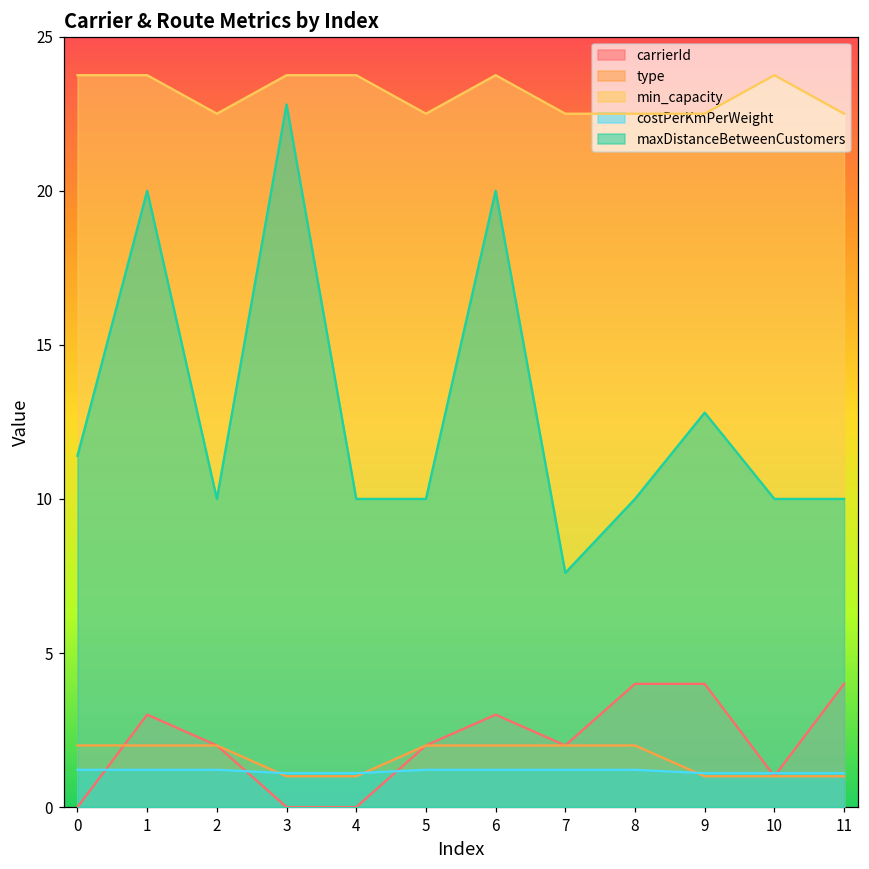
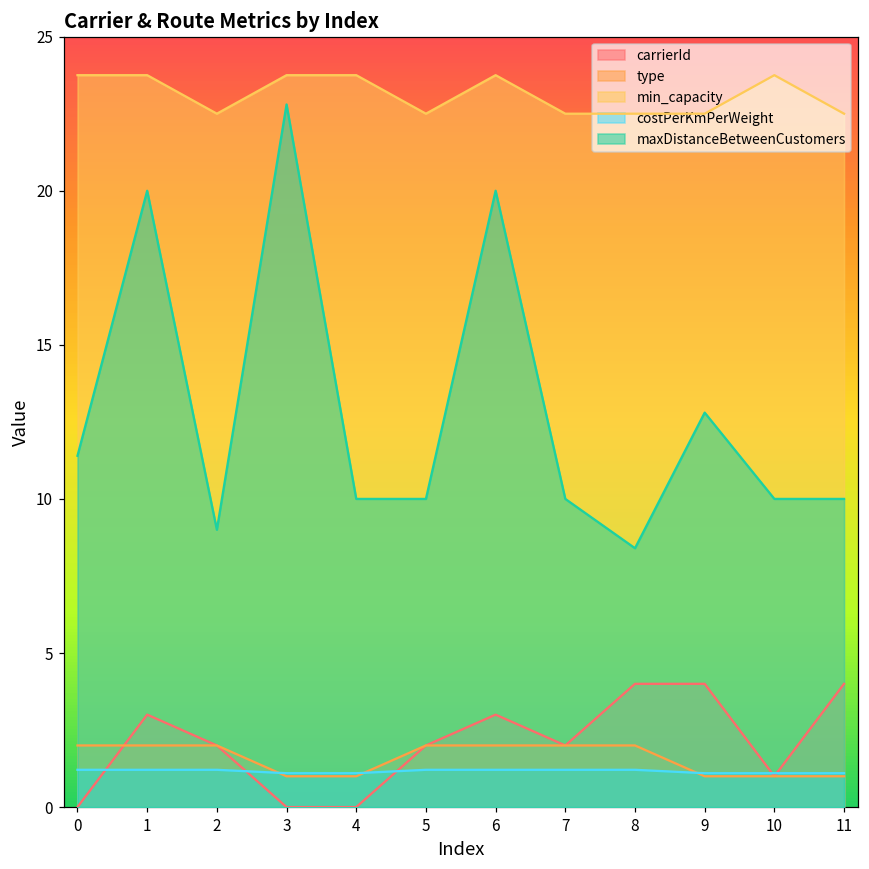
maxDistanceBetweenCustomers, 2: 10 -> 9
maxDistanceBetweenCustomers, 7: 7.6 -> 10.0
maxDistanceBetweenCustomers, 8: 10.0 -> 8.4
